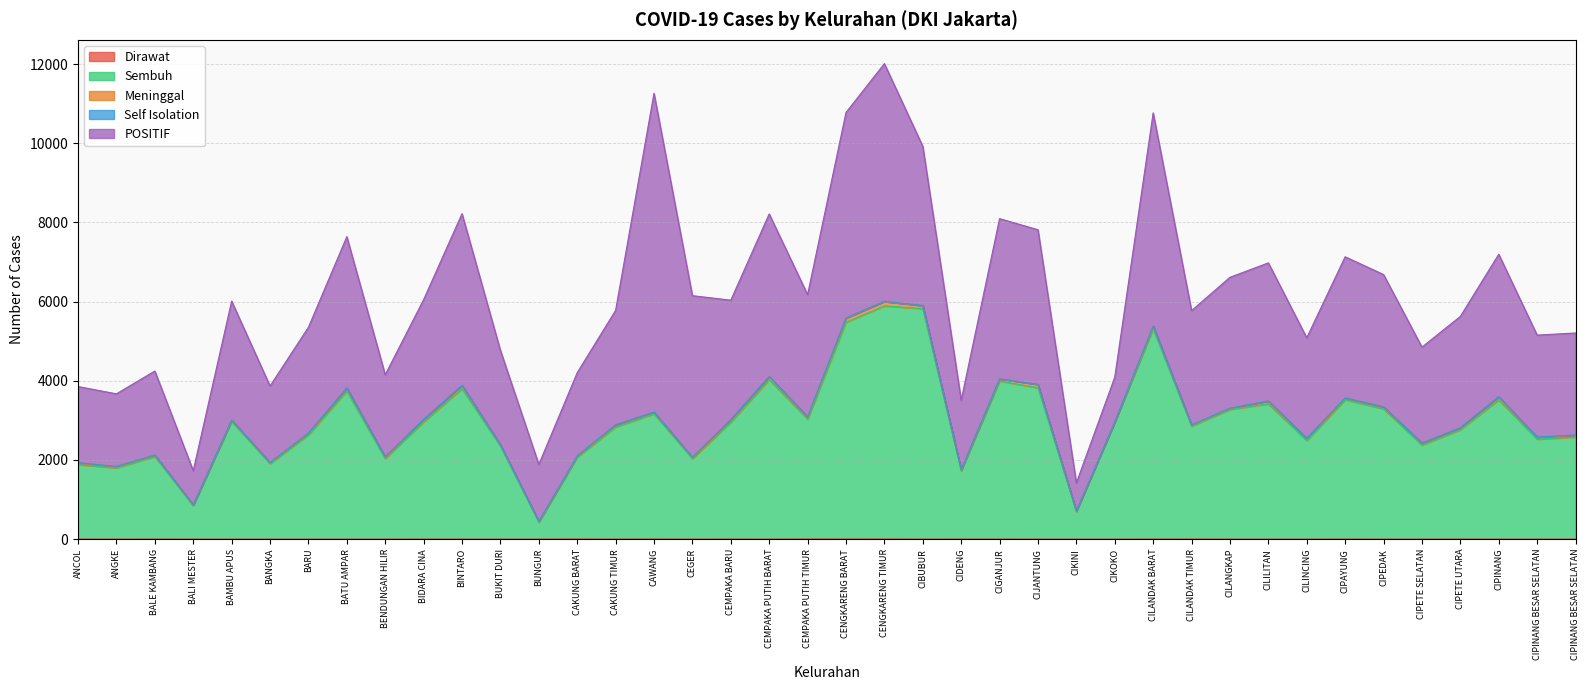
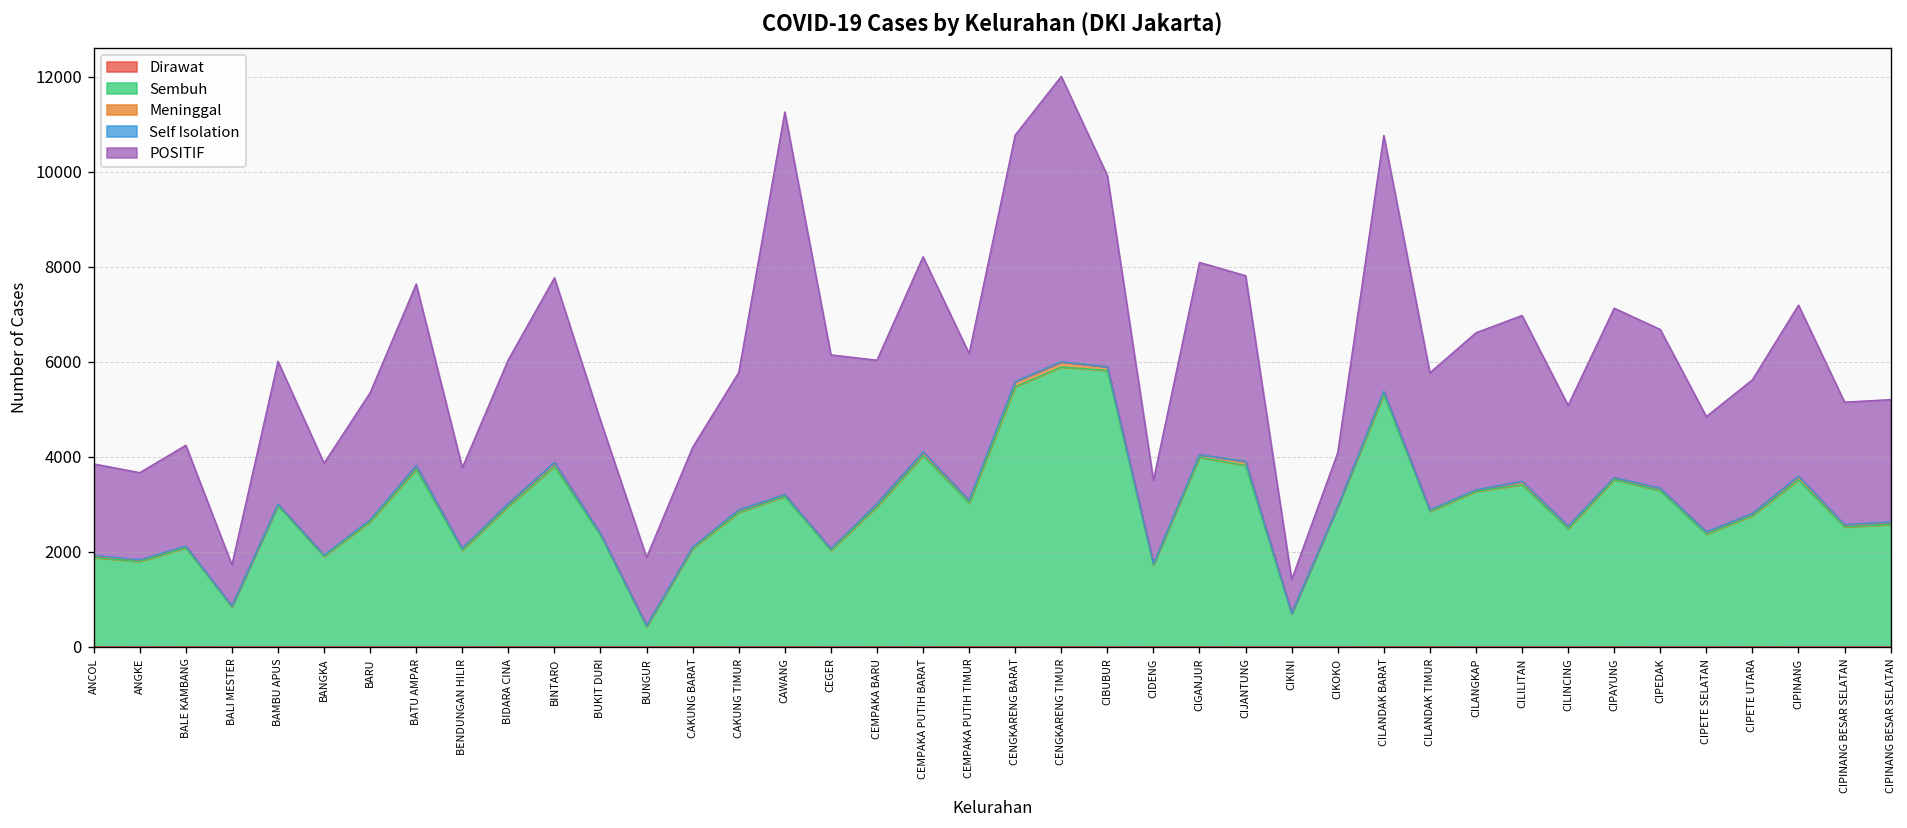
POSITIF, BENDUNGAN HILIR: 2100 -> 1700
POSITIF, BINTARO: 4300 -> 3900
